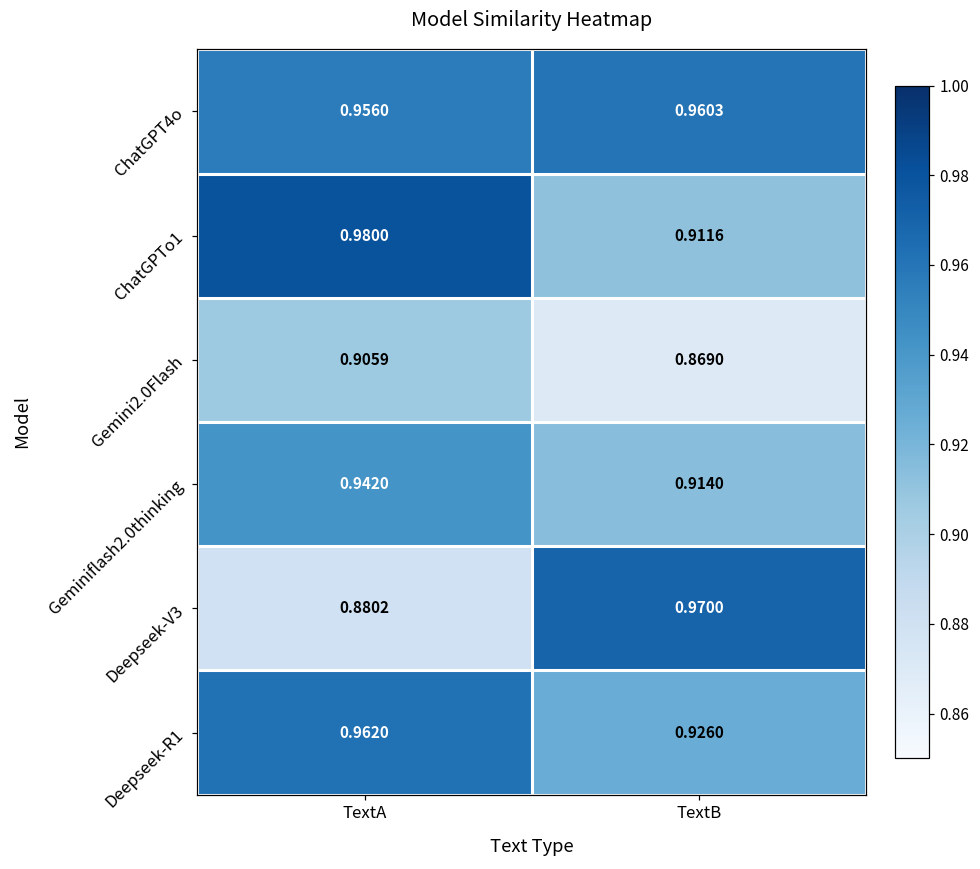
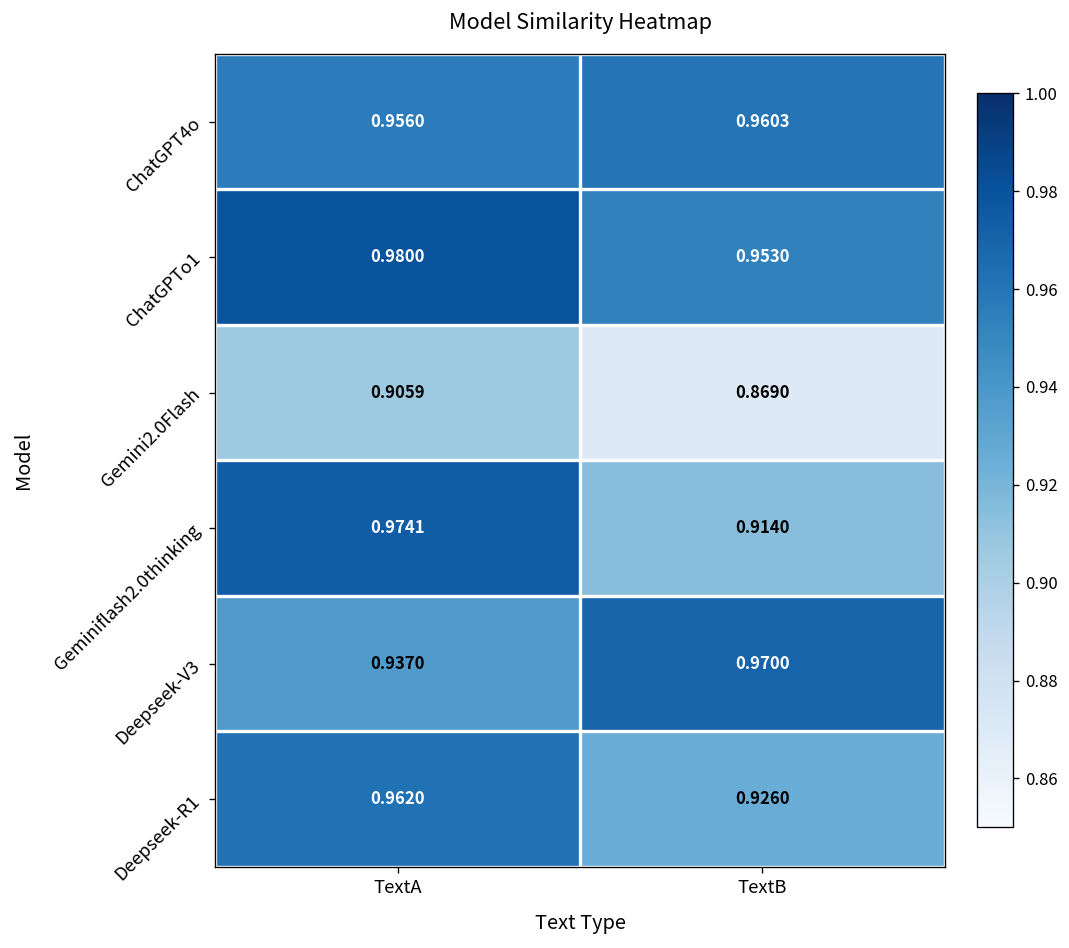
ChatGPTo1, TextB: 0.9116 -> 0.9530
Geminiflash2.0thinking, TextA: 0.9420 -> 0.9741
Deepseek-V3, TextA: 0.8802 -> 0.9370
